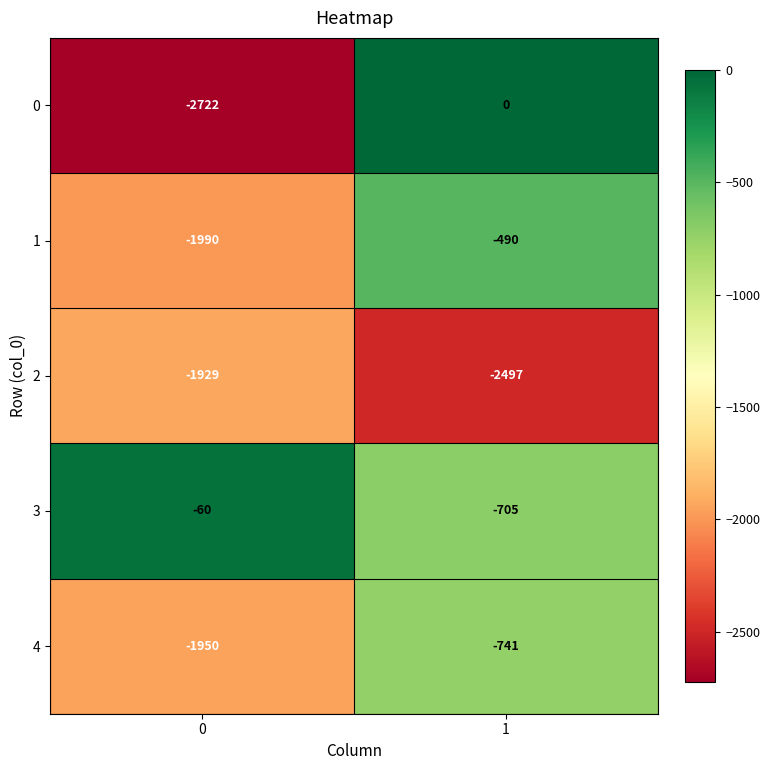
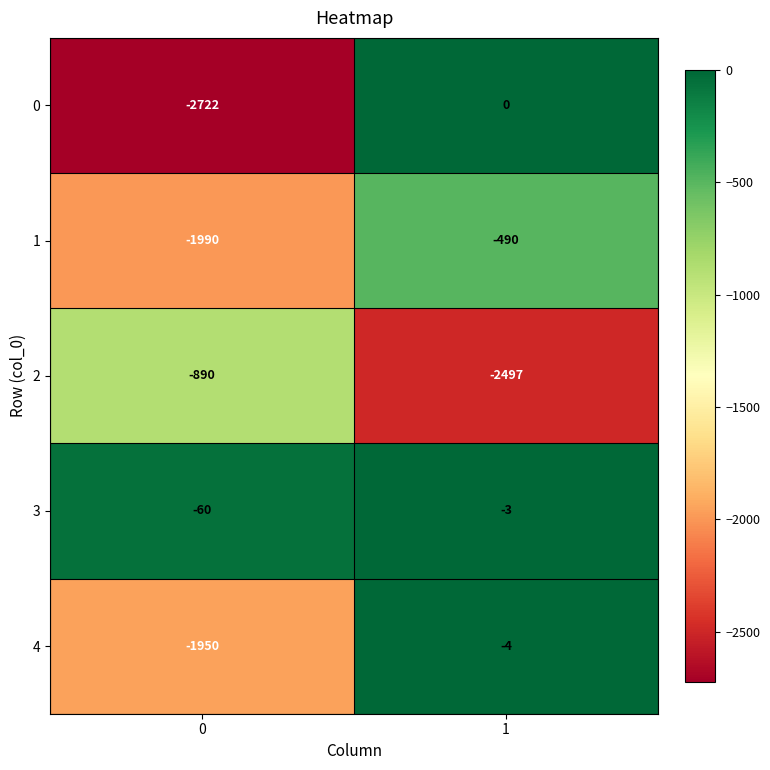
2, 0: -1929 -> -890
3, 1: -705 -> -3
4, 1: -741 -> -4
